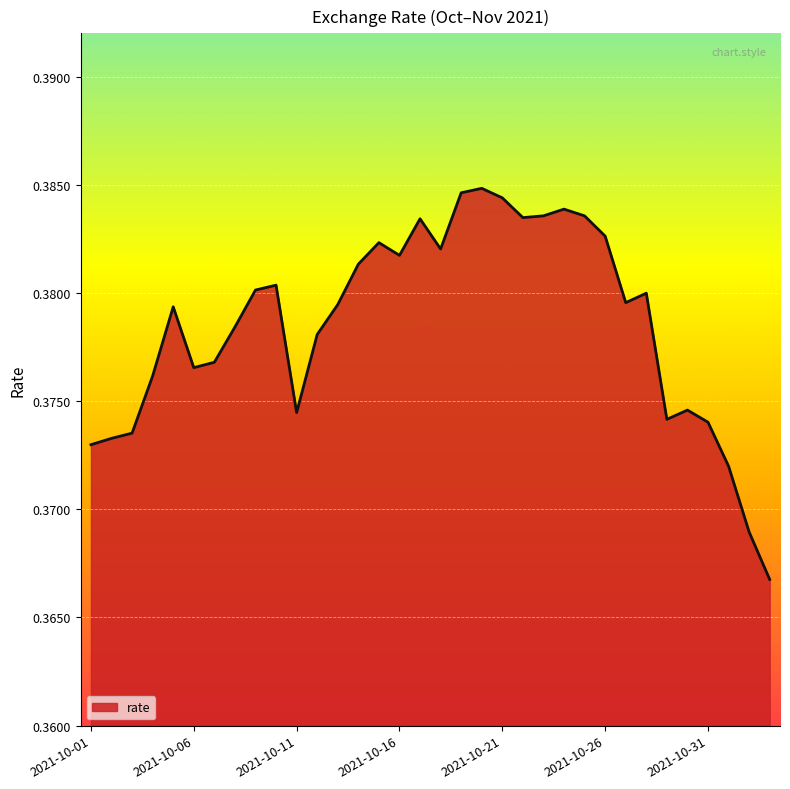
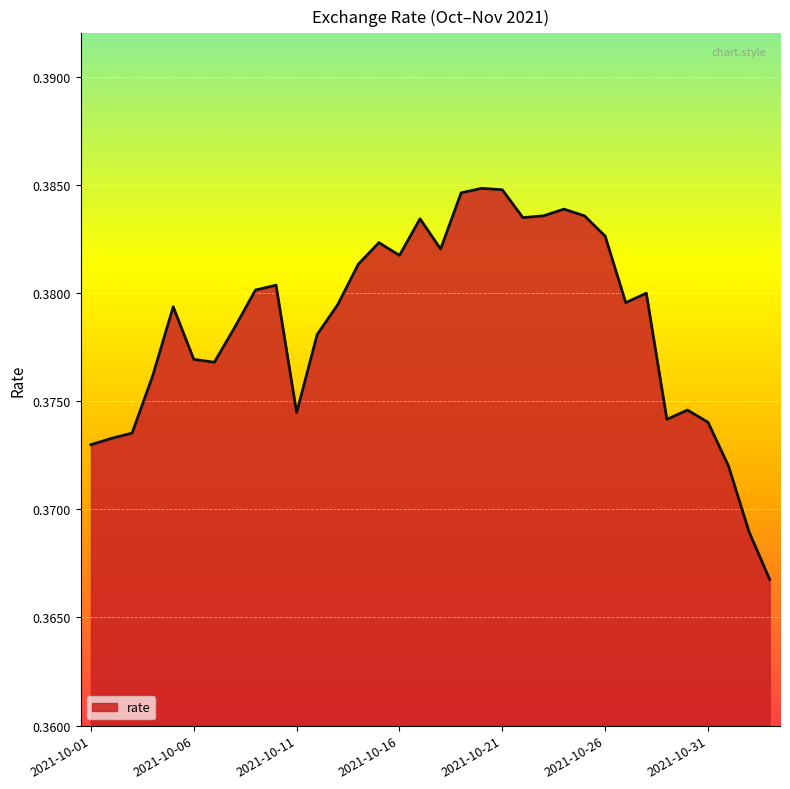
2021-10-06: 0.3765 -> 0.3769
2021-10-21: 0.3844 -> 0.3848
